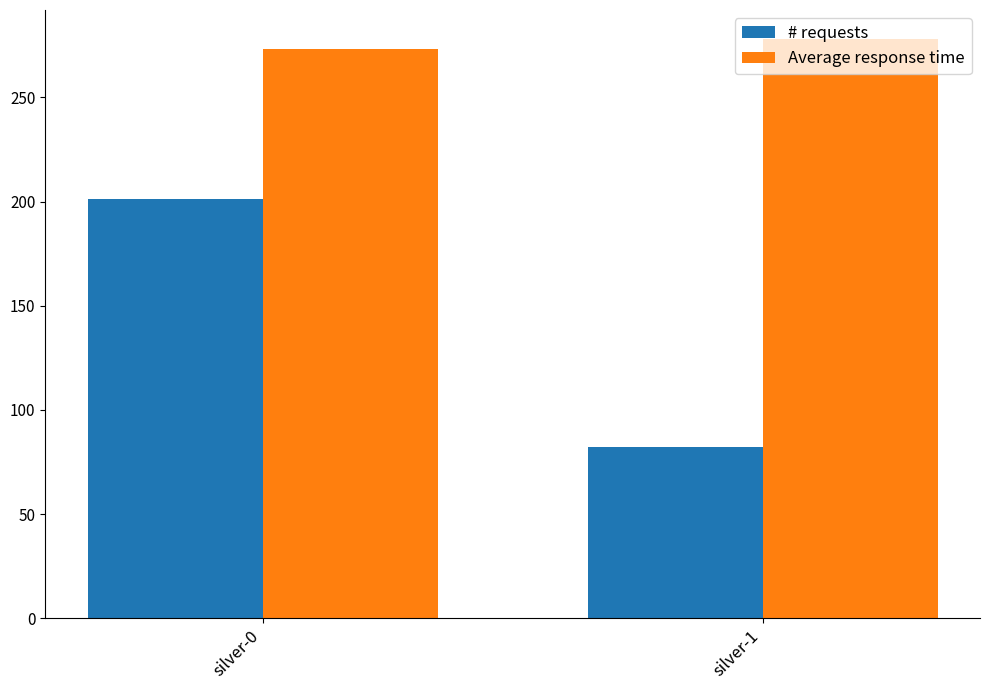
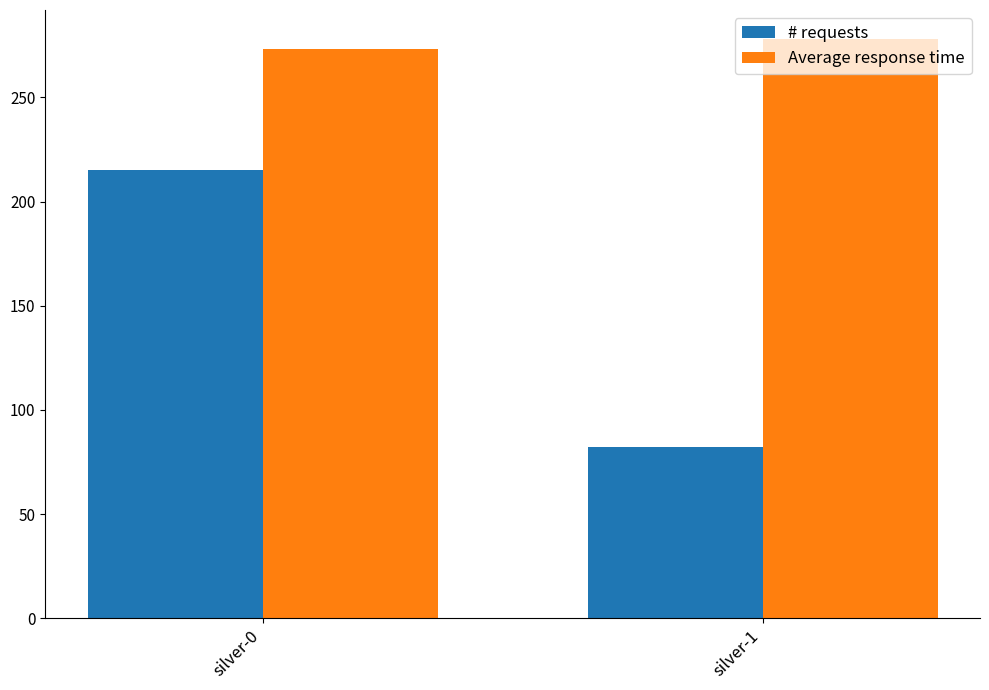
# requests, silver-0: 201 -> 215
